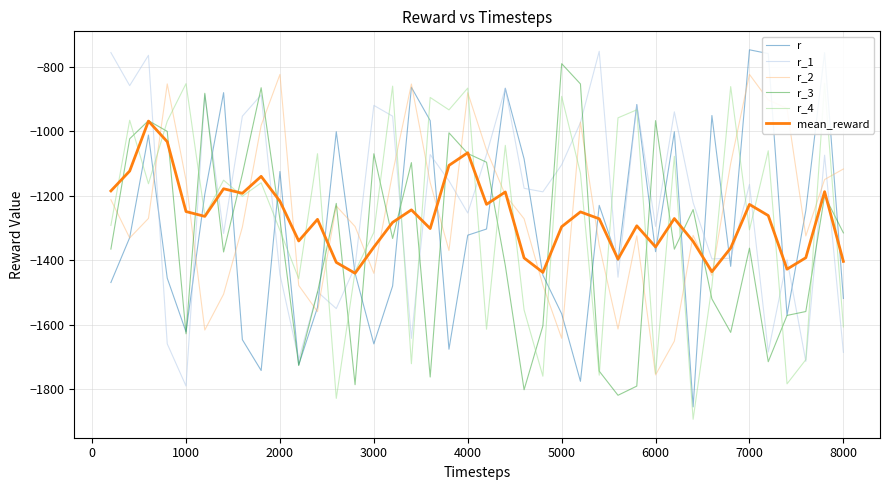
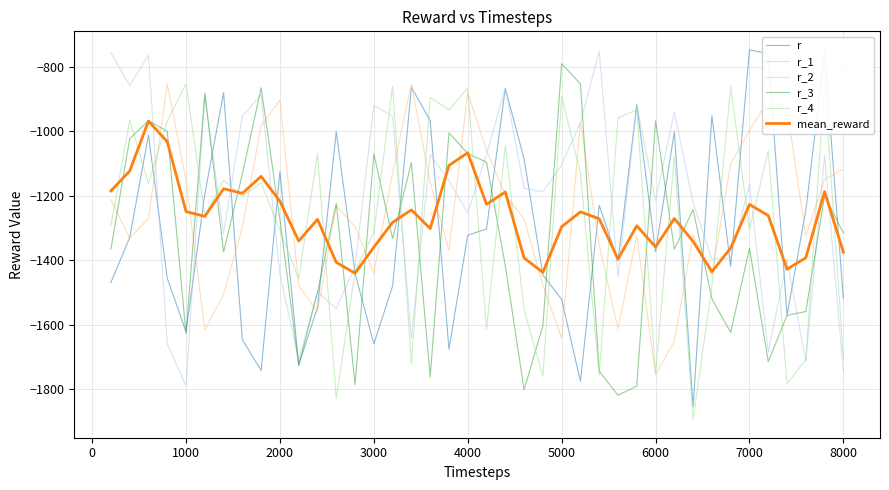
r_2, 2000: -820 -> -900
r, 5000: -1570 -> -1520
r_1, 6000: -1300 -> -1220
r_2, 7000: -820 -> -1000
r_1, 8000: -1690 -> -1750
r_4, 8000: -1610 -> -1700
mean_reward, 8000: -1400 -> -1380
